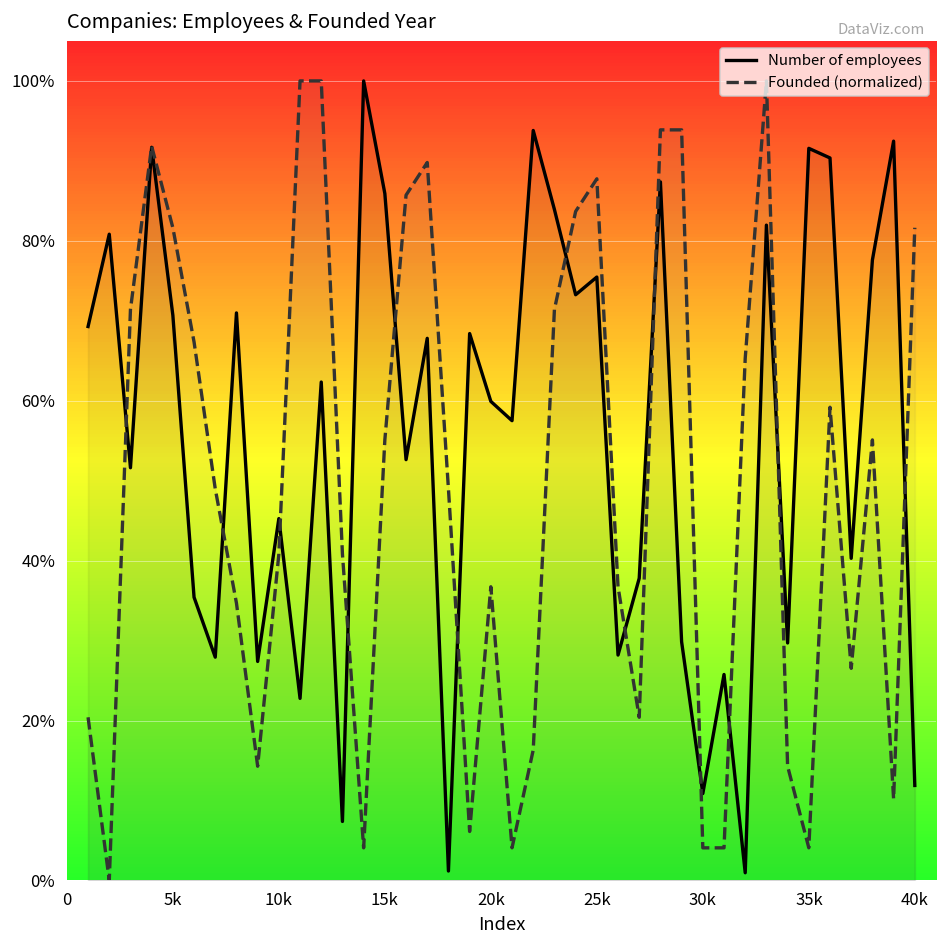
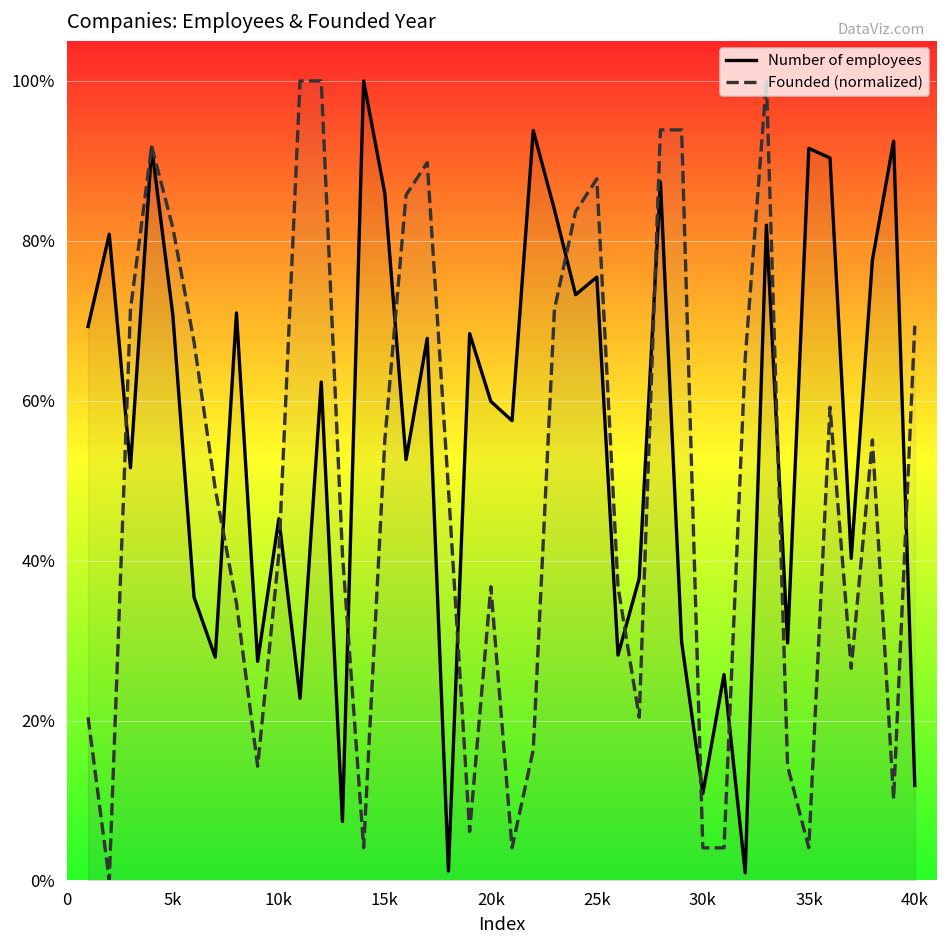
Founded (normalized), 40k: 82% -> 69%
